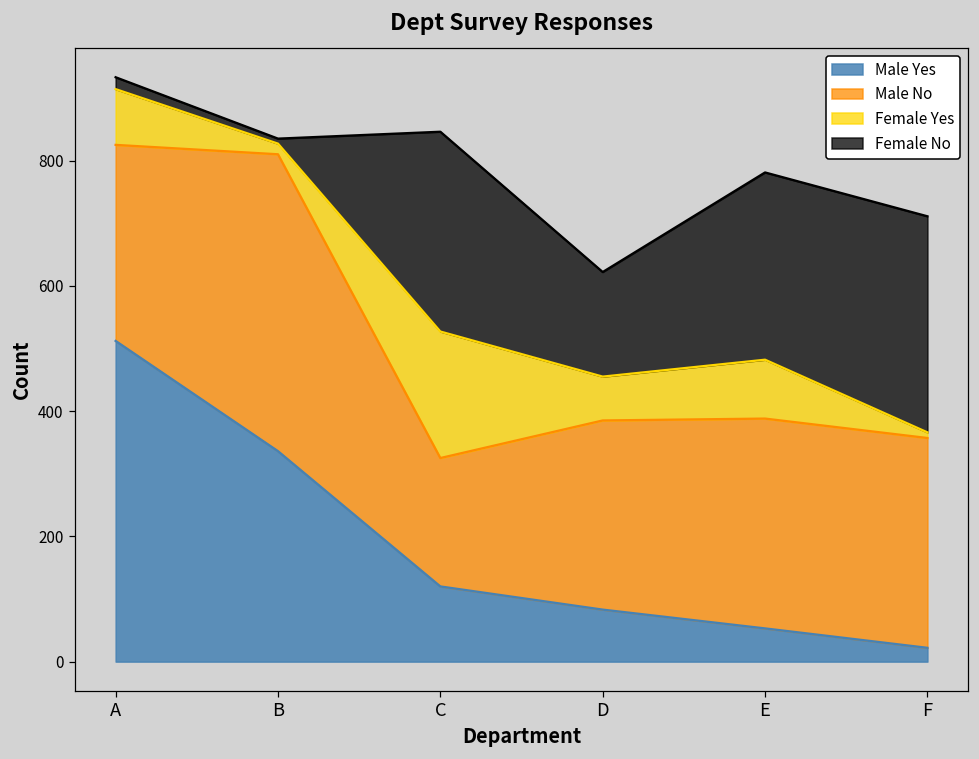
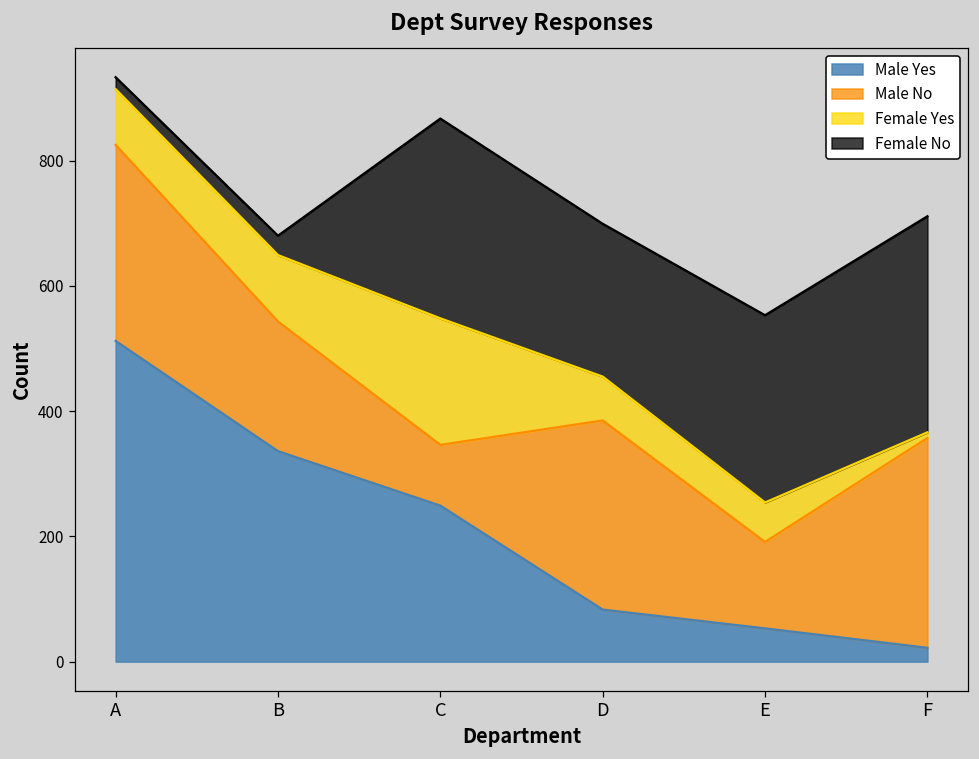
Male No, B: 470 -> 210
Female Yes, B: 20 -> 110
Female No, B: 10 -> 30
Male Yes, C: 120 -> 250
Male No, C: 210 -> 100
Female No, D: 170 -> 240
Male No, E: 340 -> 140
Female Yes, E: 90 -> 60
